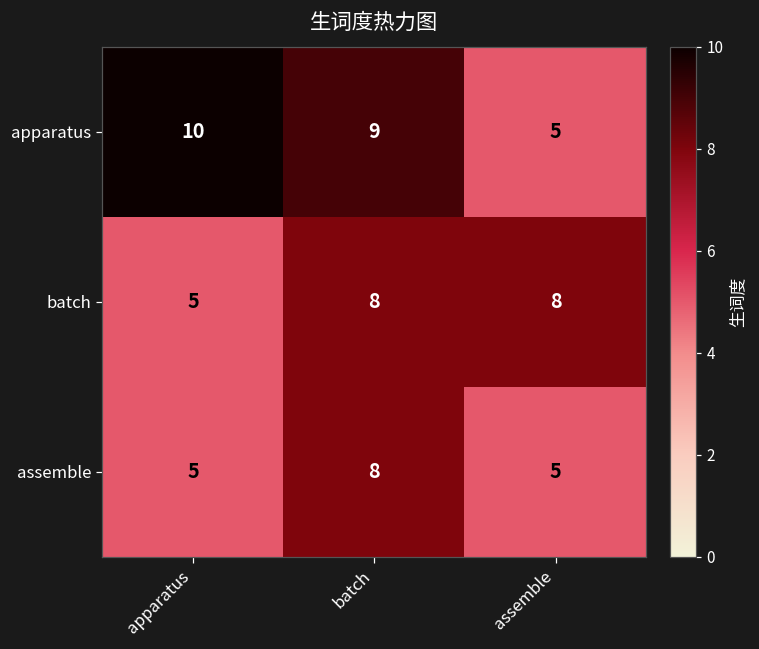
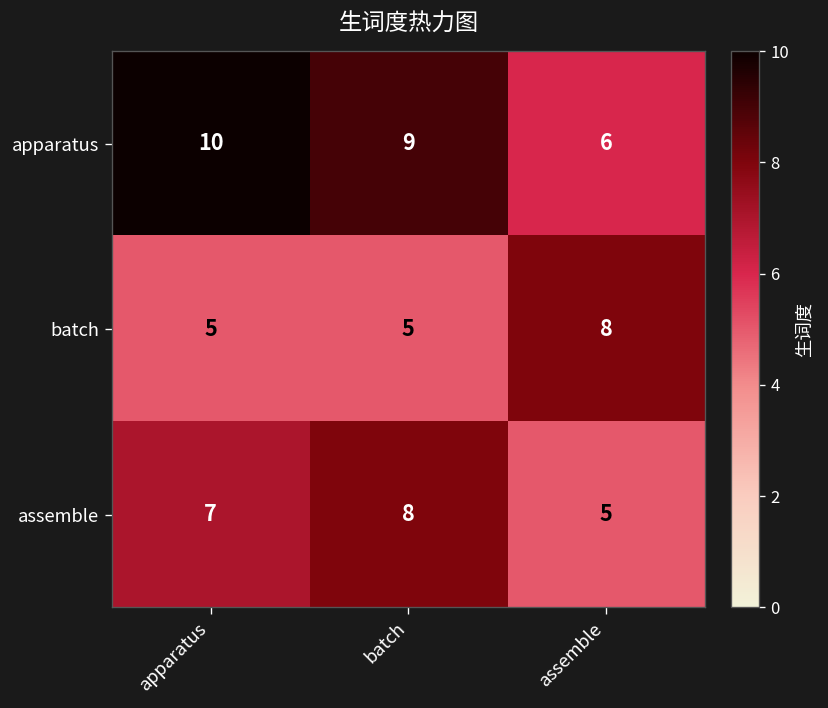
apparatus, assemble: 5 -> 6
batch, batch: 8 -> 5
assemble, apparatus: 5 -> 7
